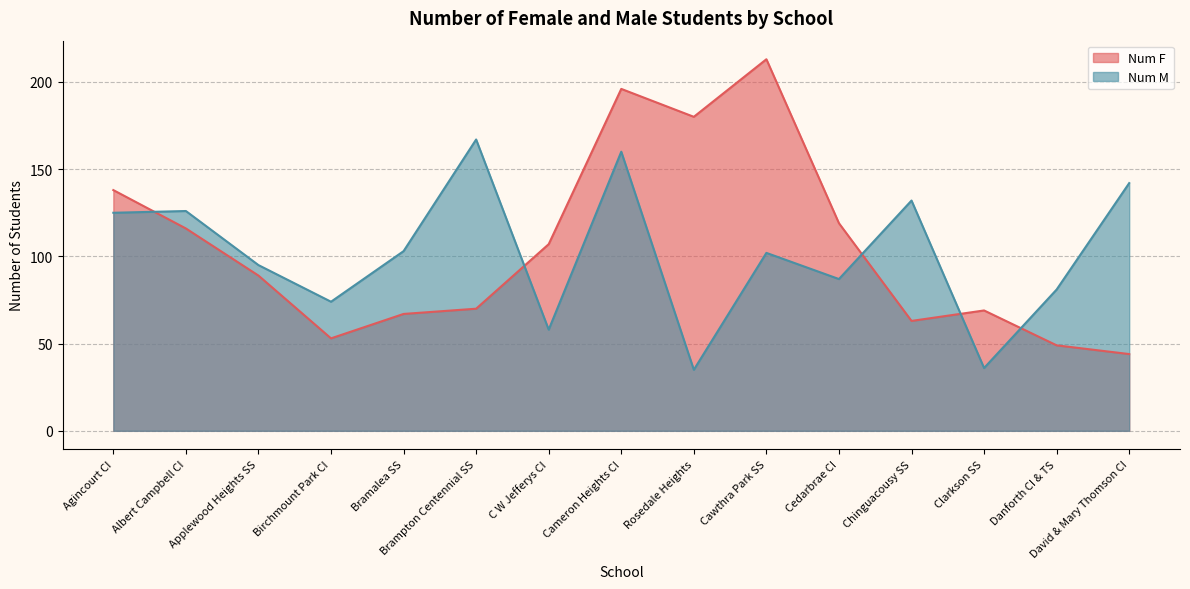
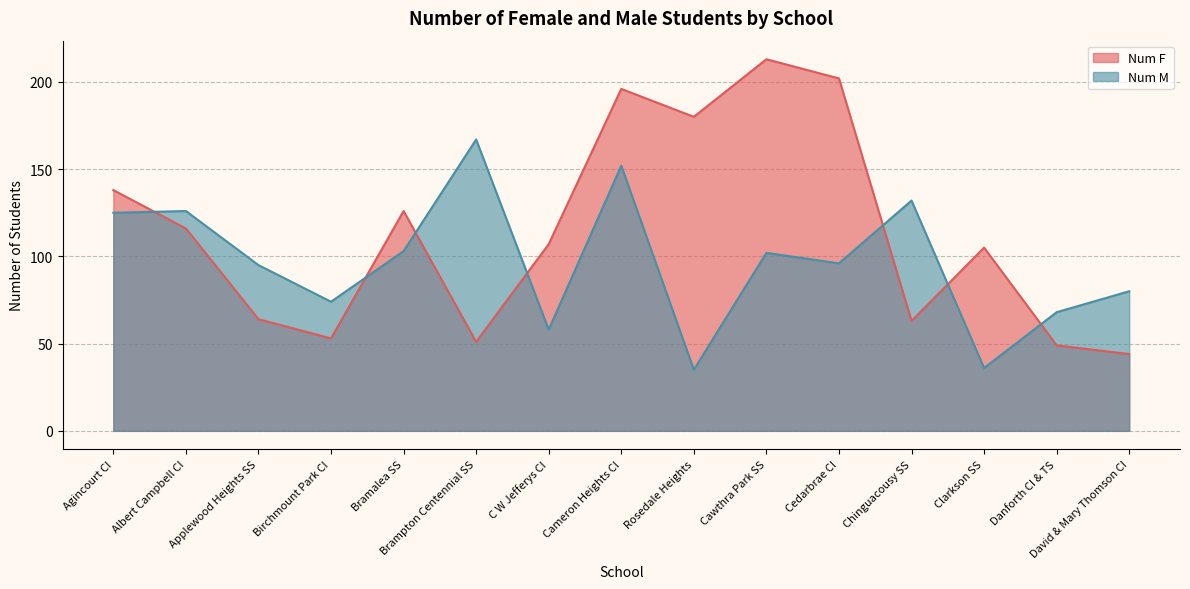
Num F, Applewood Heights SS: 89 -> 64
Num F, Bramalea SS: 67 -> 126
Num F, Brampton Centennial SS: 70 -> 51
Num M, Cameron Heights CI: 160 -> 152
Num F, Cedarbrae CI: 119 -> 202
Num M, Cedarbrae CI: 87 -> 96
Num F, Clarkson SS: 69 -> 105
Num M, Danforth CI & TS: 81 -> 68
Num M, David & Mary Thomson CI: 142 -> 80
